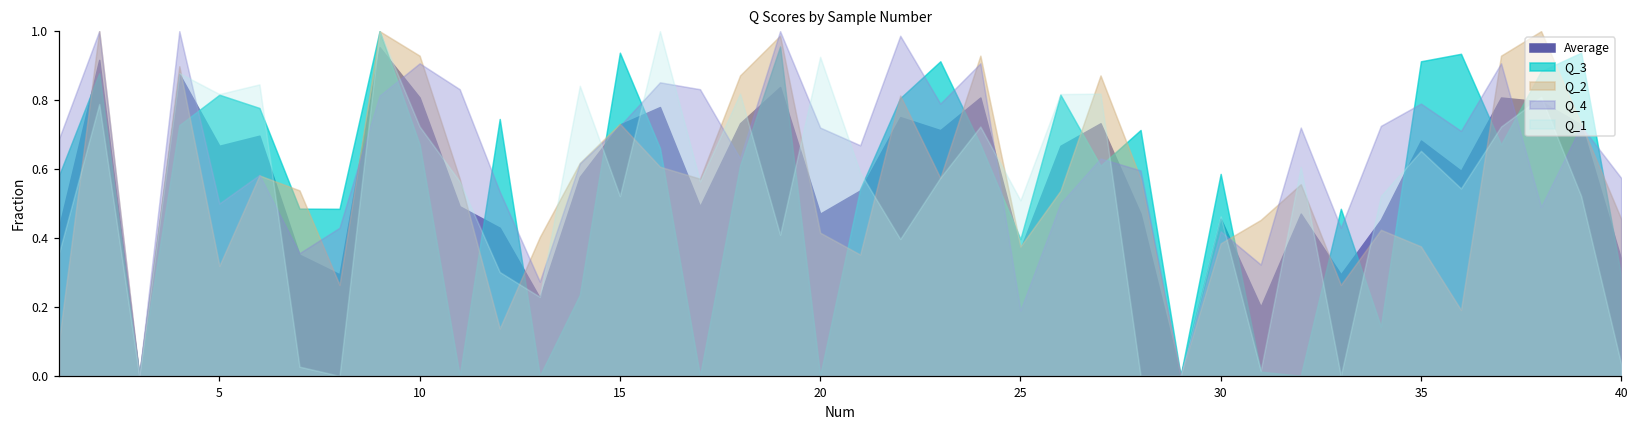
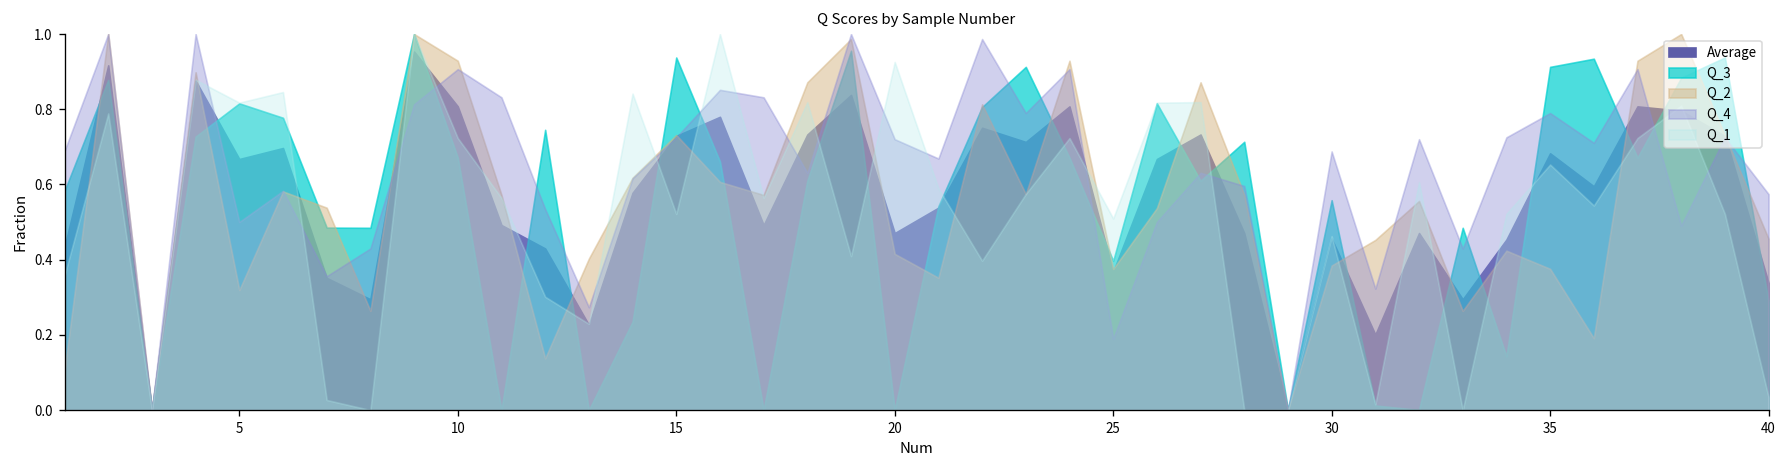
Q_3, 30: 0.59 -> 0.56
Q_4, 30: 0.42 -> 0.69
